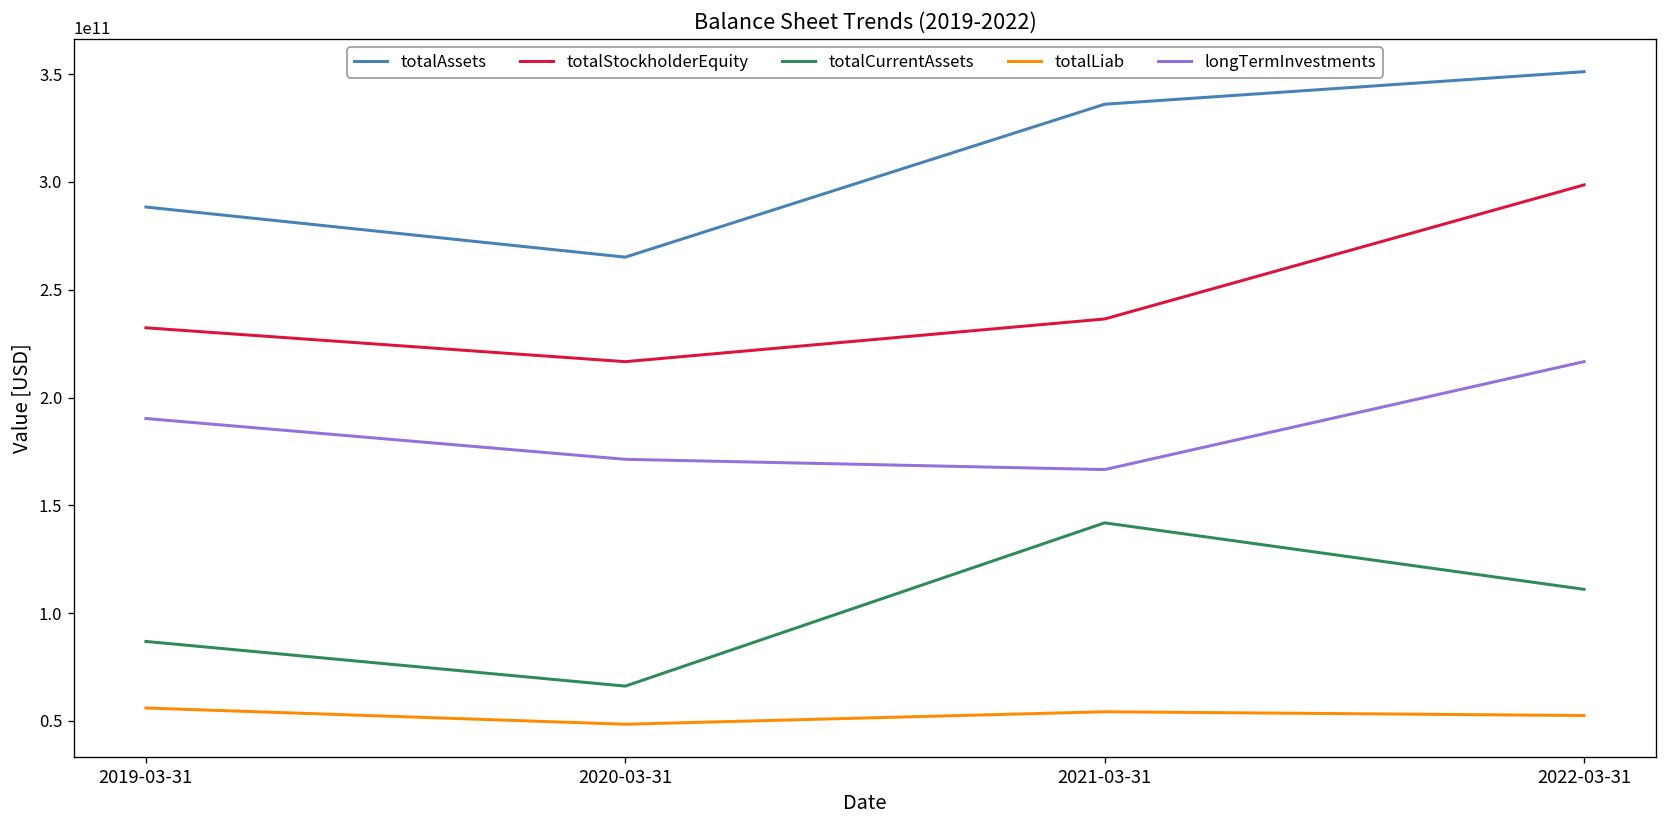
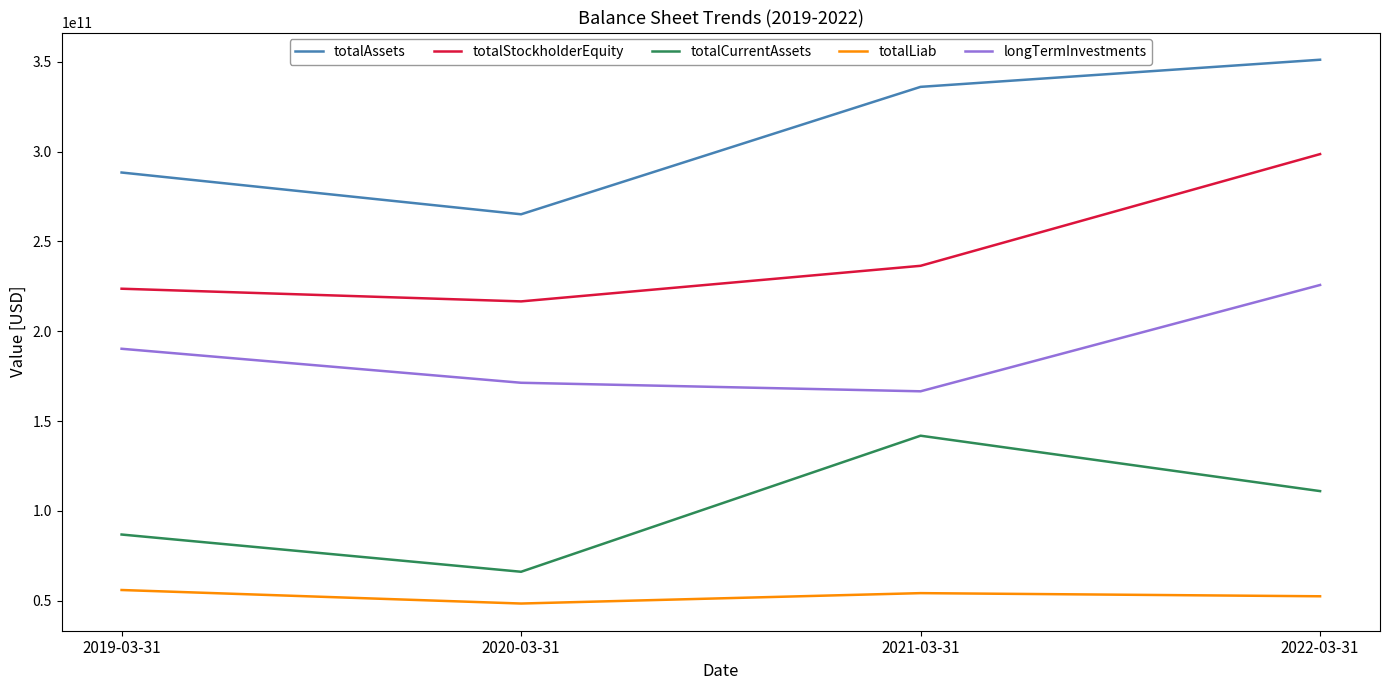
totalStockholderEquity, 2019-03-31: 232000000000 -> 224000000000
longTermInvestments, 2022-03-31: 217000000000 -> 226000000000
